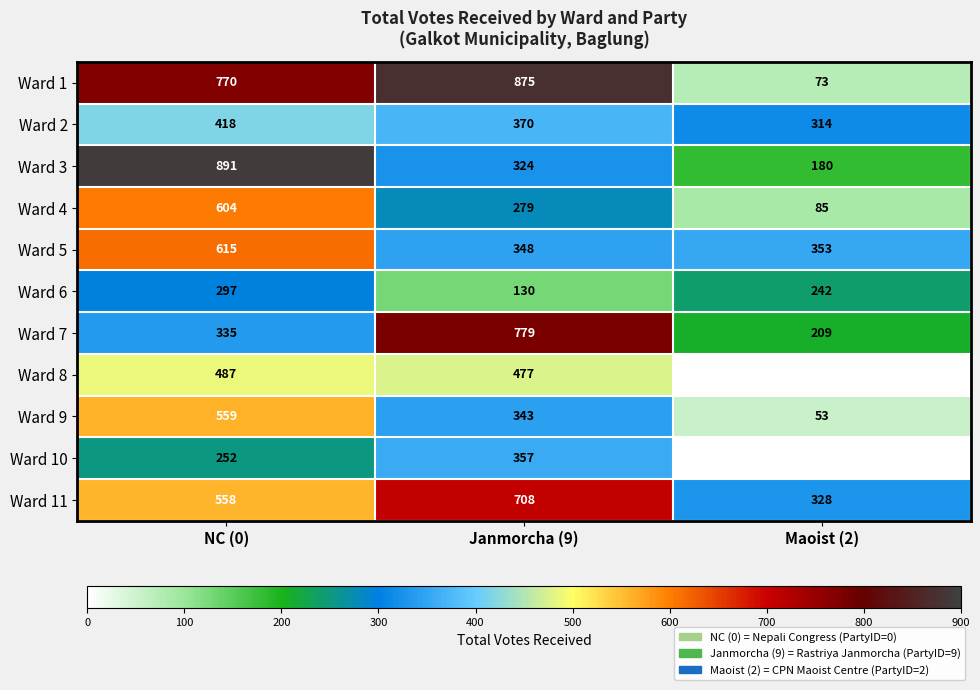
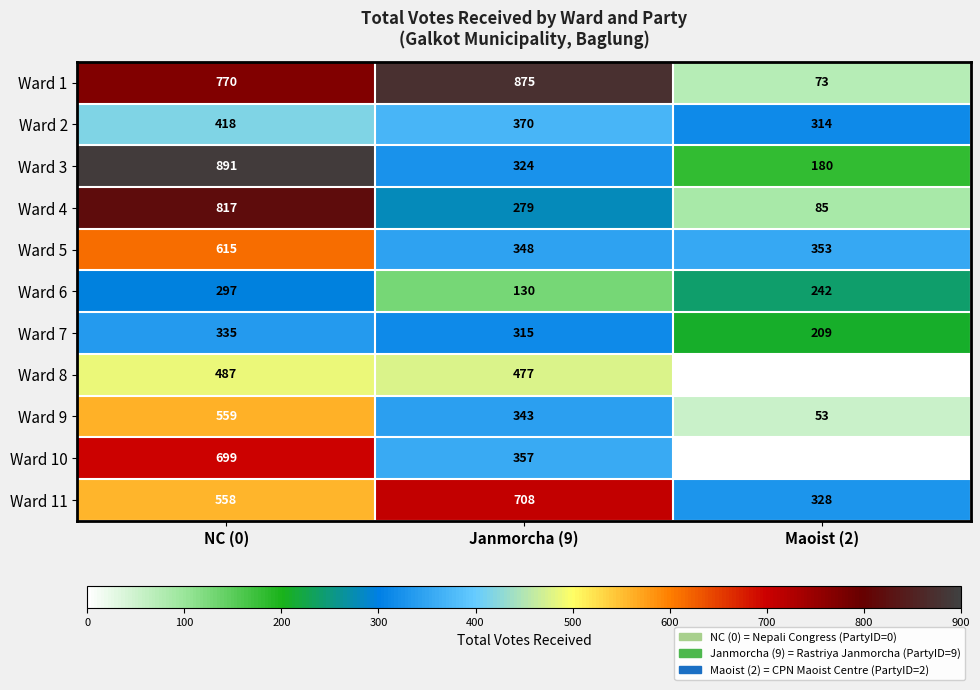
Ward 4, NC (0): 604 -> 817
Ward 7, Janmorcha (9): 779 -> 315
Ward 10, NC (0): 252 -> 699
